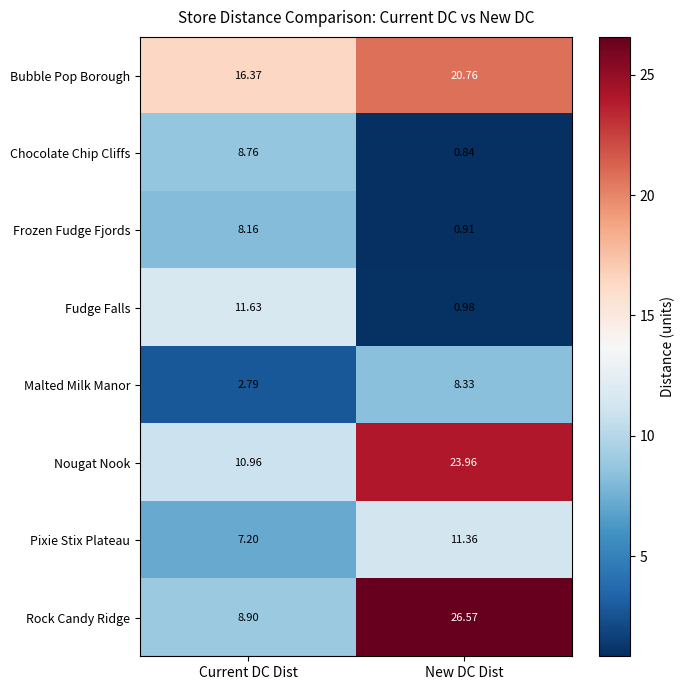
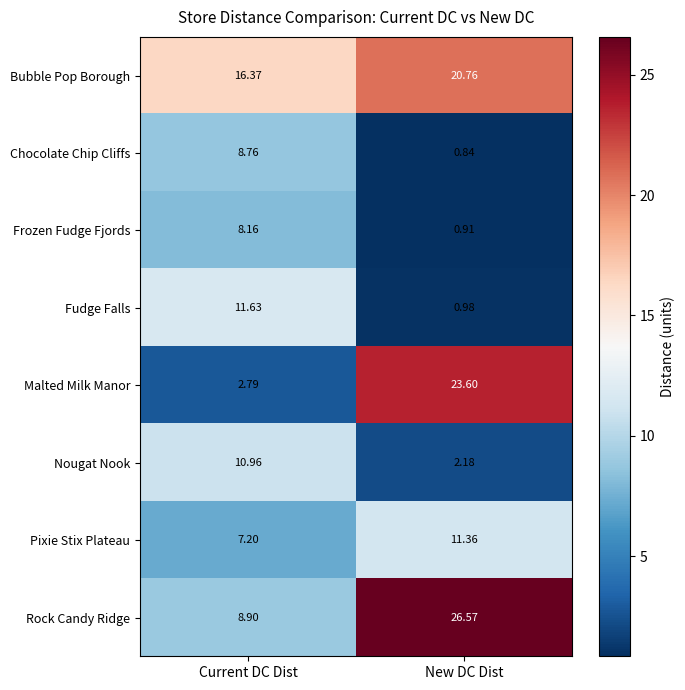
Malted Milk Manor, New DC Dist: 8.33 -> 23.60
Nougat Nook, New DC Dist: 23.96 -> 2.18
